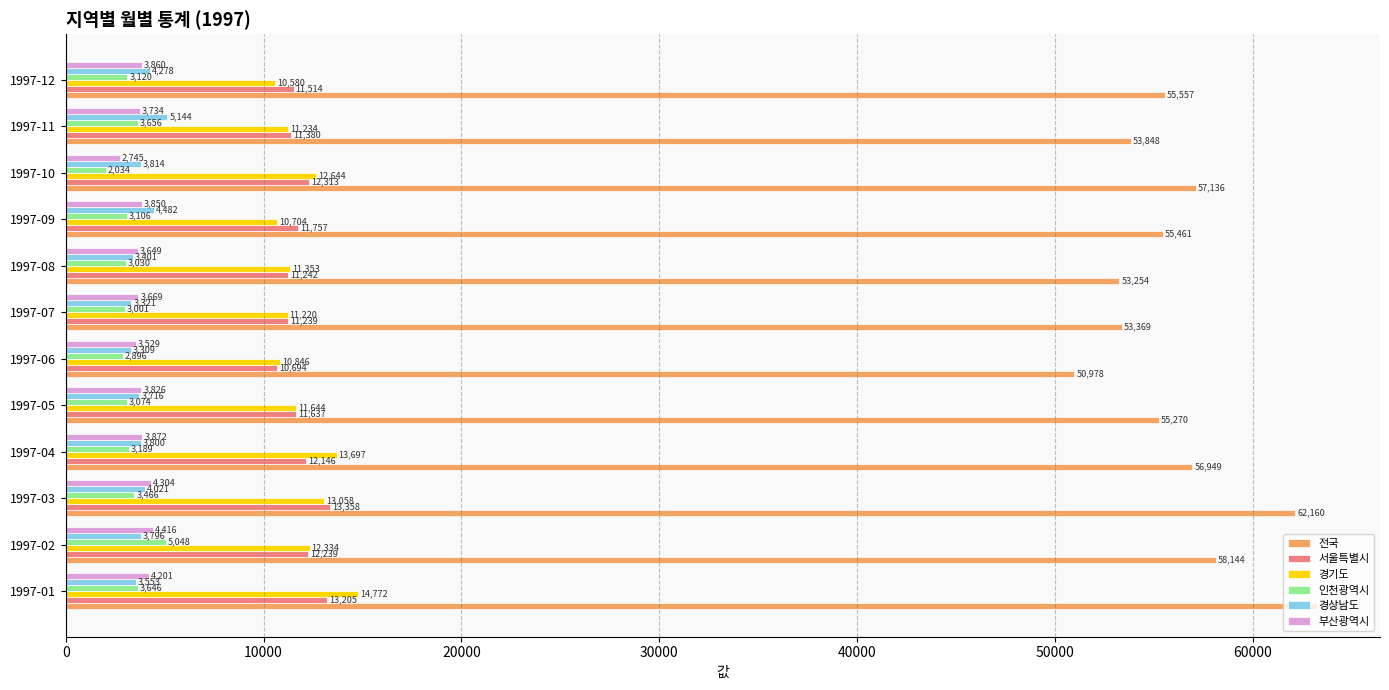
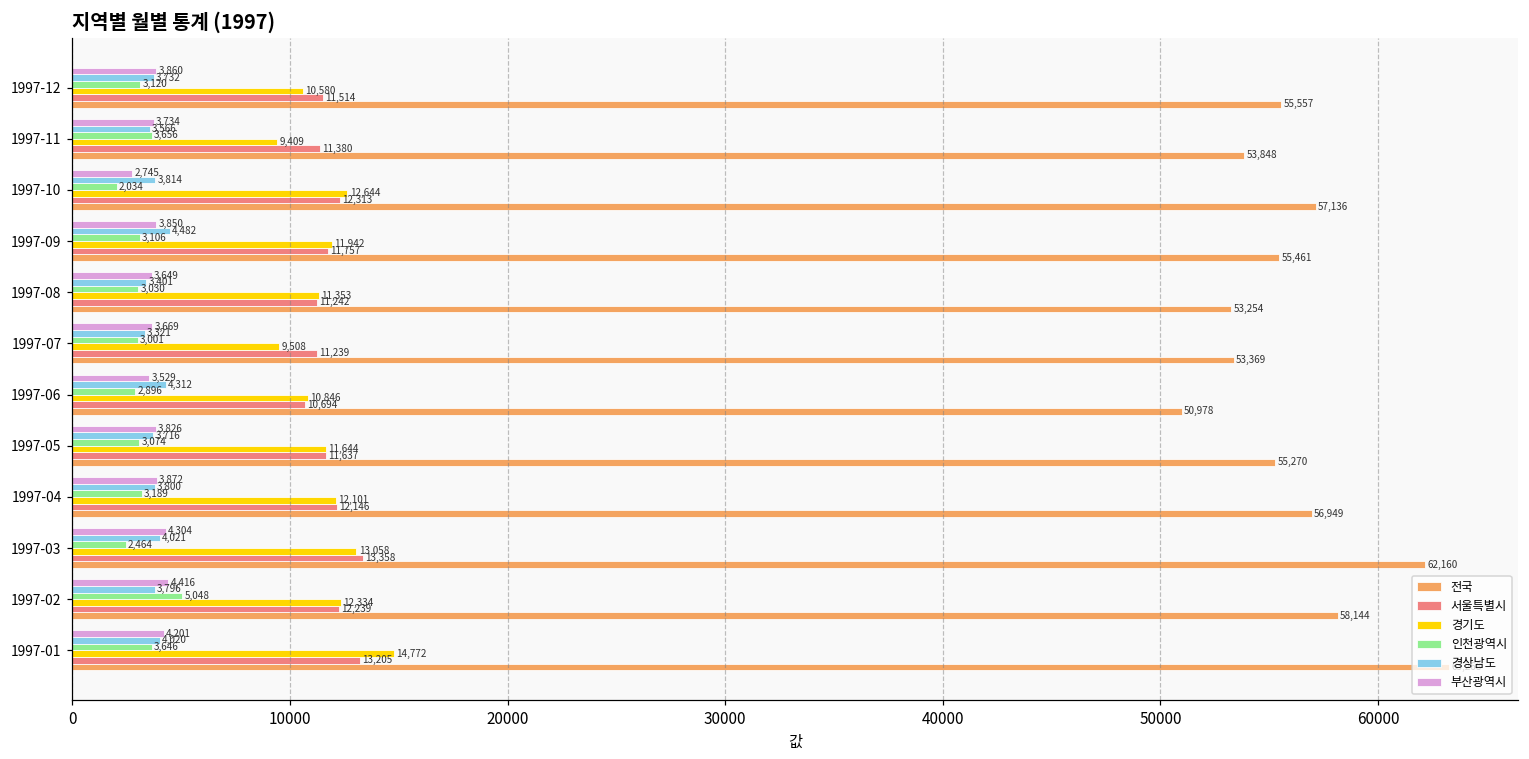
경상남도, 1997-12: 4,278 -> 3,732
경상남도, 1997-11: 5,144 -> 3,566
경기도, 1997-11: 11,234 -> 9,409
경기도, 1997-09: 10,704 -> 11,942
경기도, 1997-07: 11,220 -> 9,508
경상남도, 1997-06: 3,309 -> 4,312
경기도, 1997-04: 13,697 -> 12,101
인천광역시, 1997-03: 3,466 -> 2,464
경상남도, 1997-01: 3,553 -> 4,020
